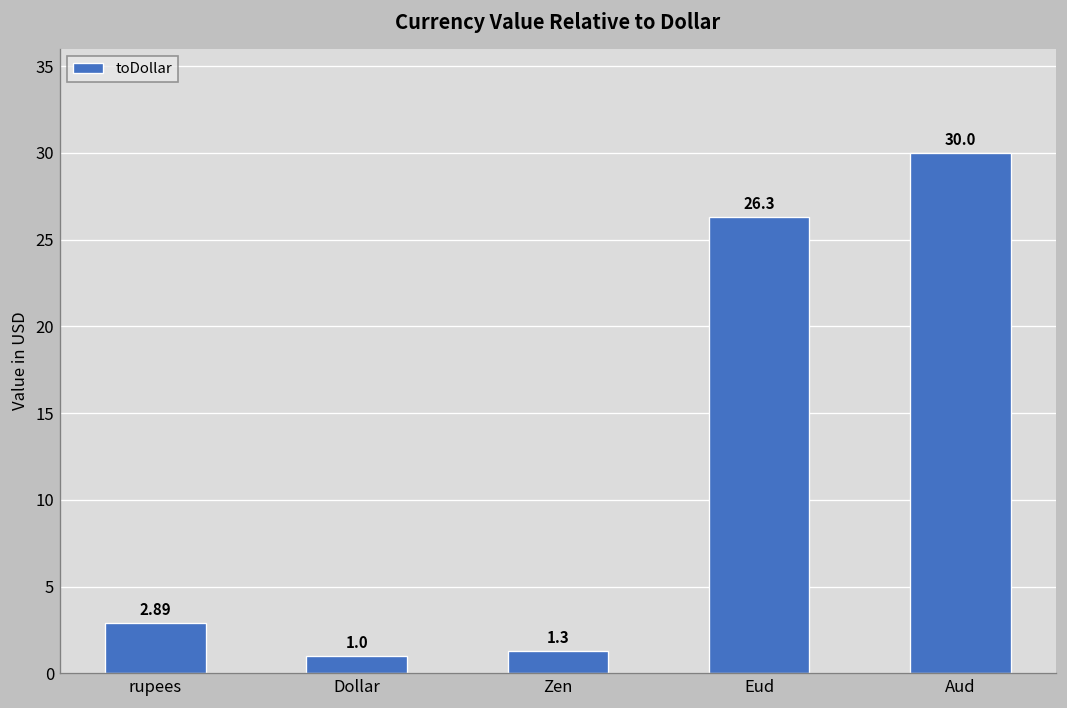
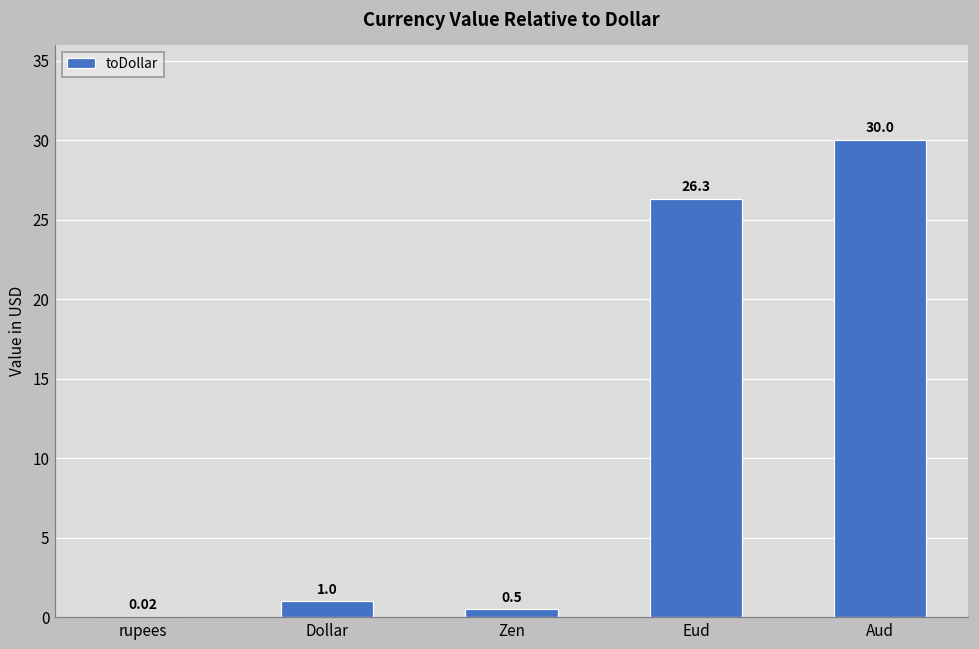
rupees: 2.89 -> 0.02
Zen: 1.3 -> 0.5
